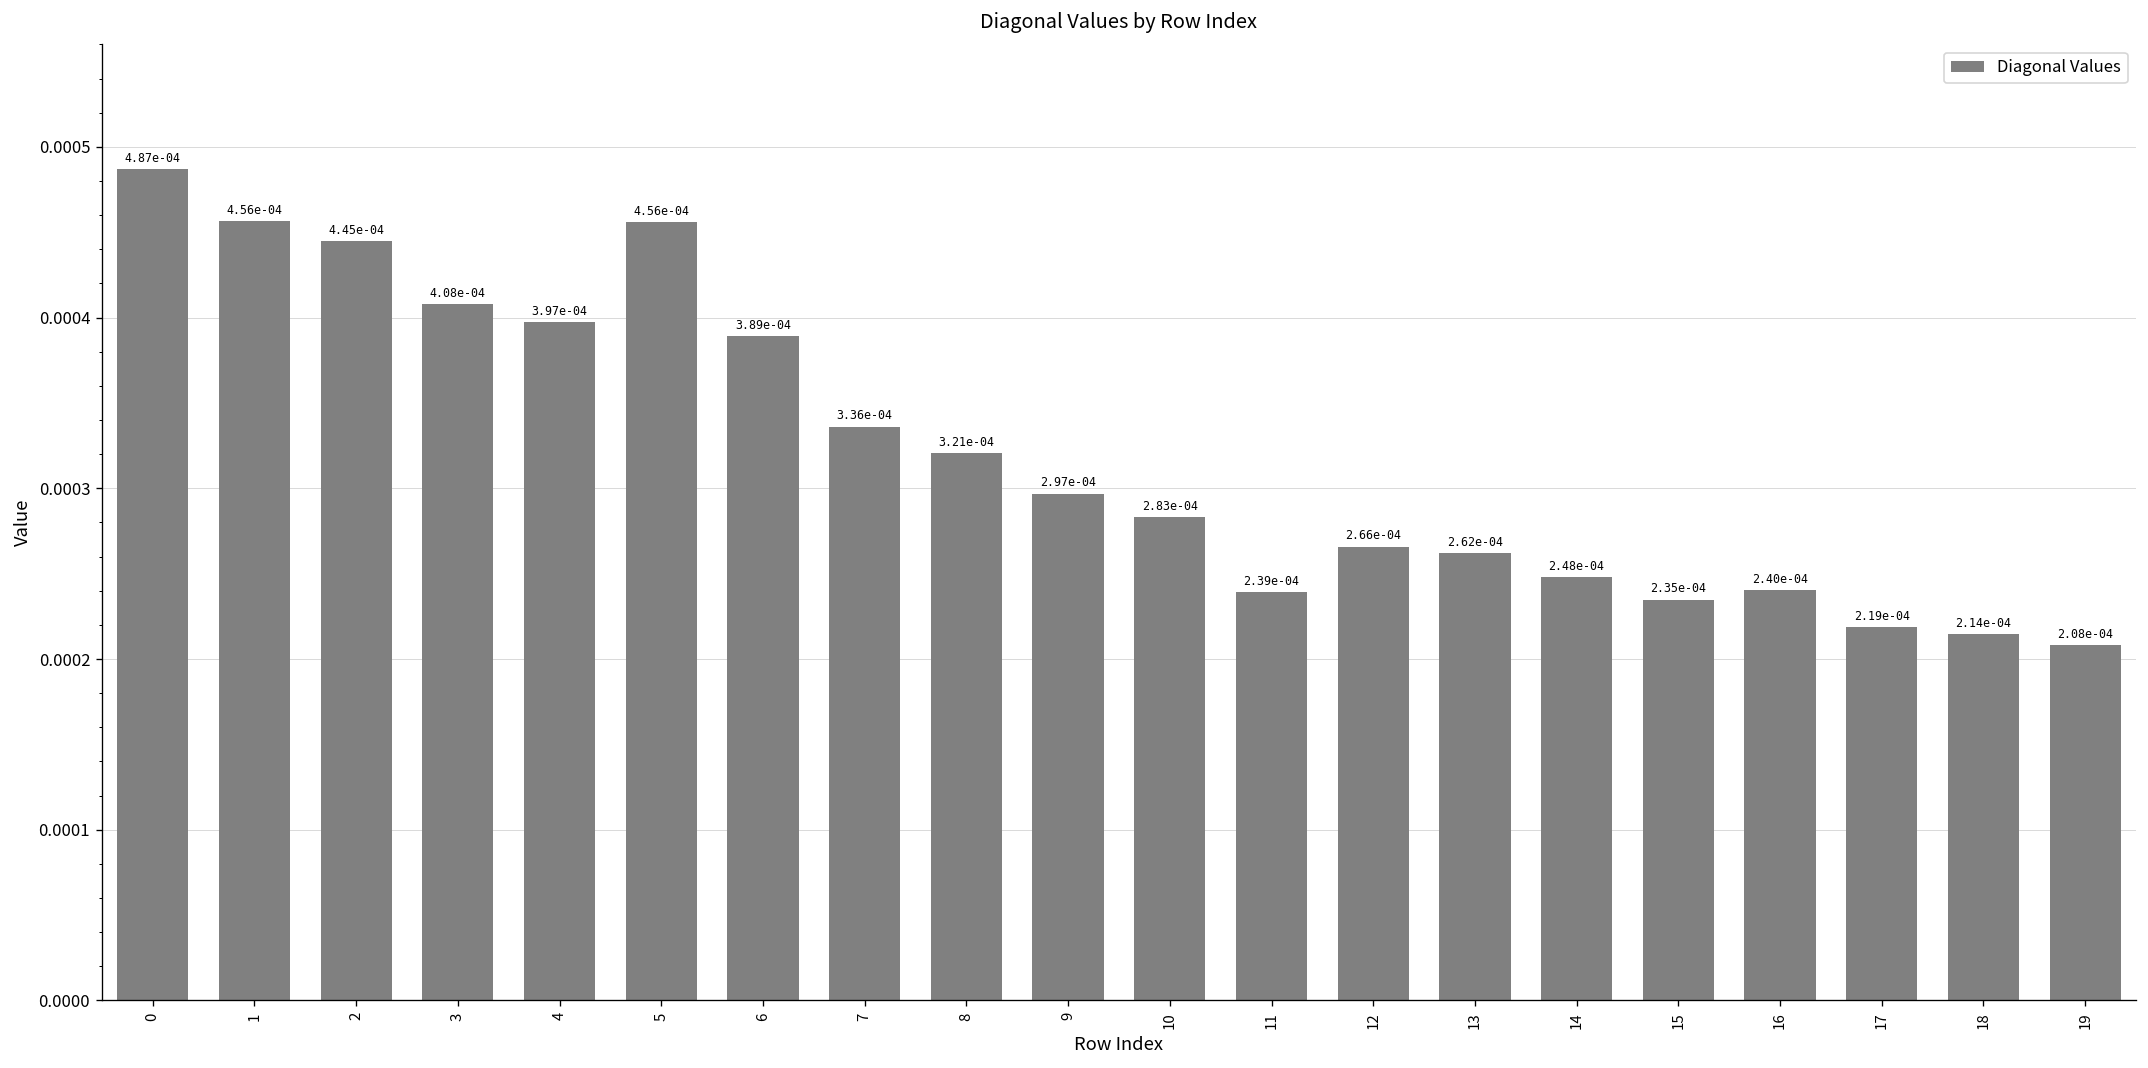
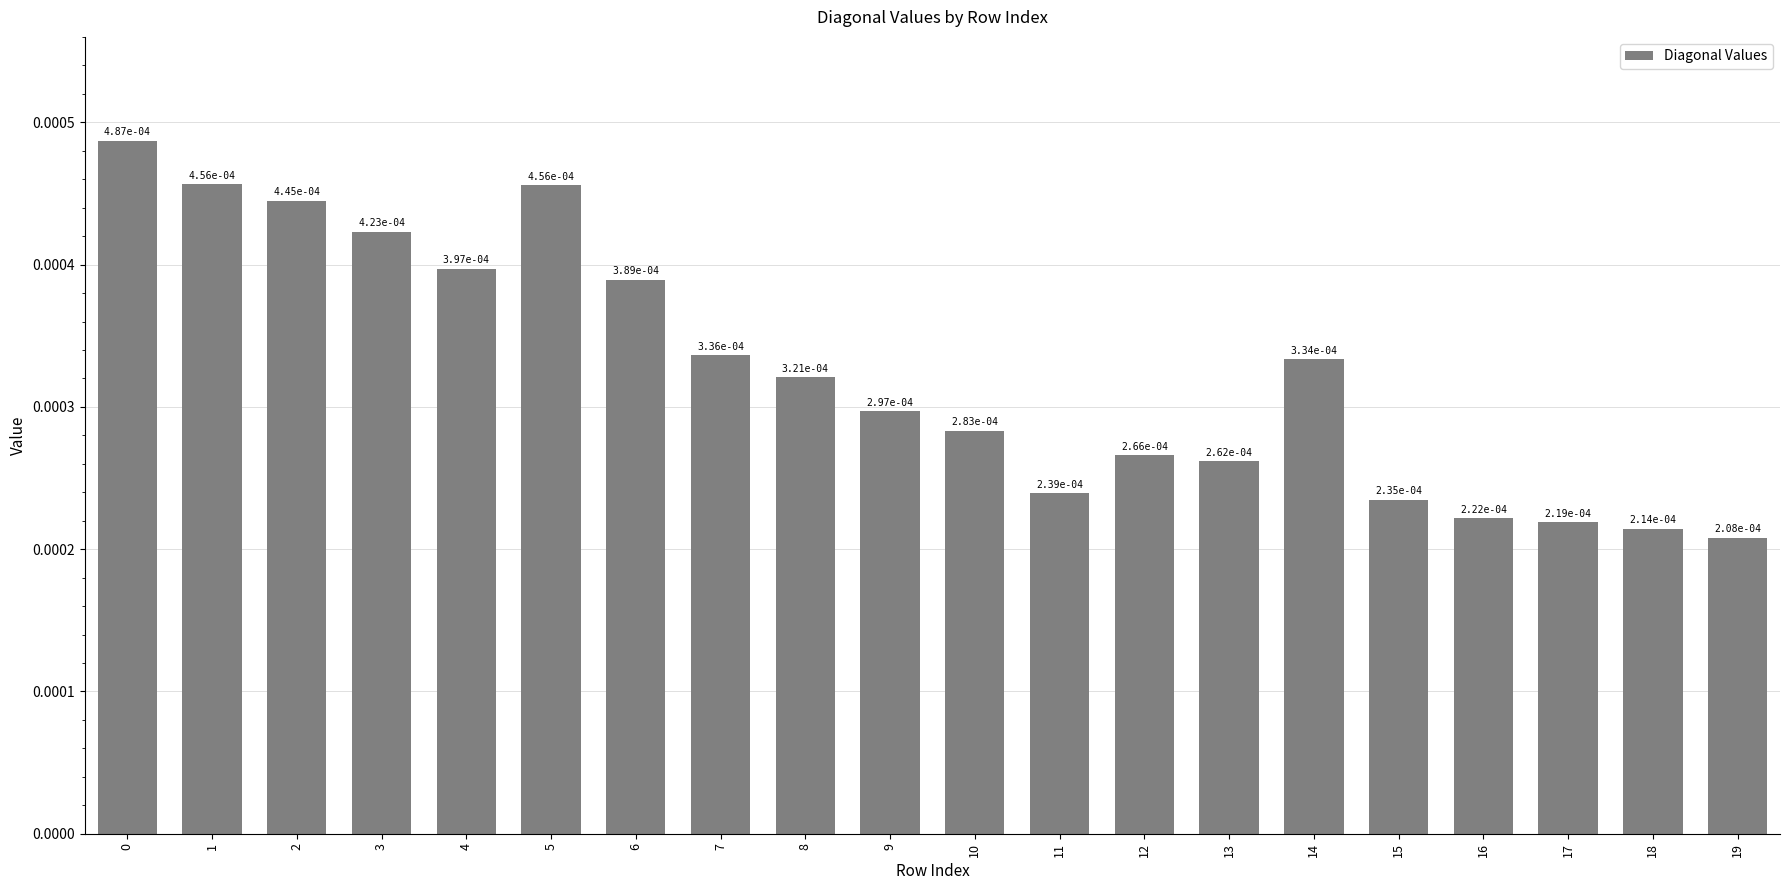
3: 4.08e-04 -> 4.23e-04
14: 2.48e-04 -> 3.34e-04
16: 2.40e-04 -> 2.22e-04
